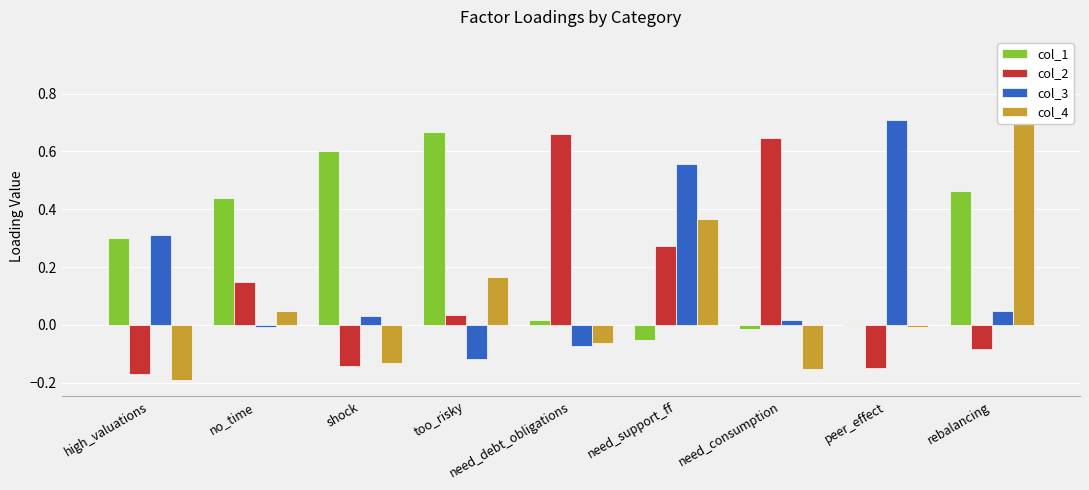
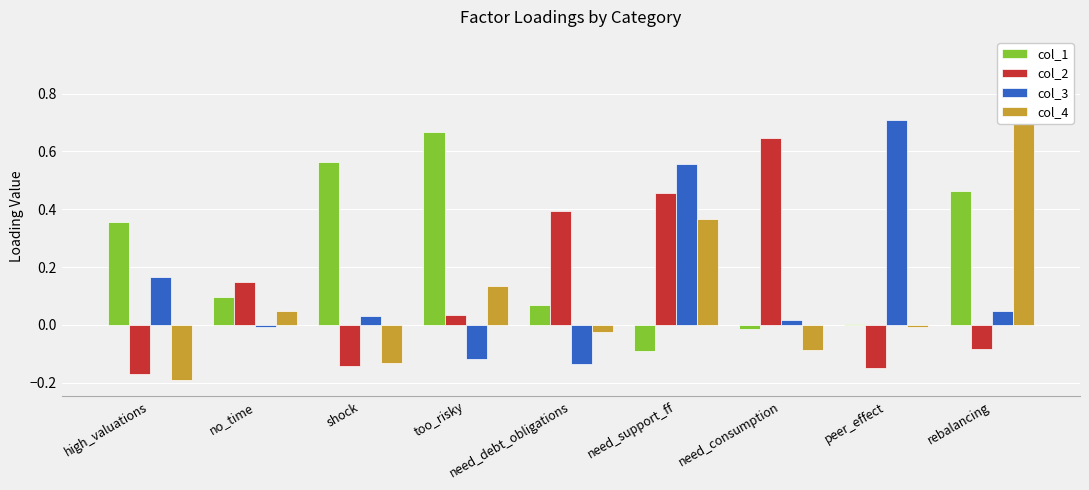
col_1, high_valuations: 0.30 -> 0.35
col_3, high_valuations: 0.31 -> 0.17
col_1, no_time: 0.44 -> 0.10
col_1, shock: 0.60 -> 0.56
col_4, too_risky: 0.16 -> 0.14
col_1, need_debt_obligations: 0.02 -> 0.07
col_2, need_debt_obligations: 0.66 -> 0.39
col_3, need_debt_obligations: -0.07 -> -0.13
col_4, need_debt_obligations: -0.06 -> -0.03
col_1, need_support_ff: -0.05 -> -0.09
col_2, need_support_ff: 0.27 -> 0.46
col_4, need_consumption: -0.15 -> -0.09
